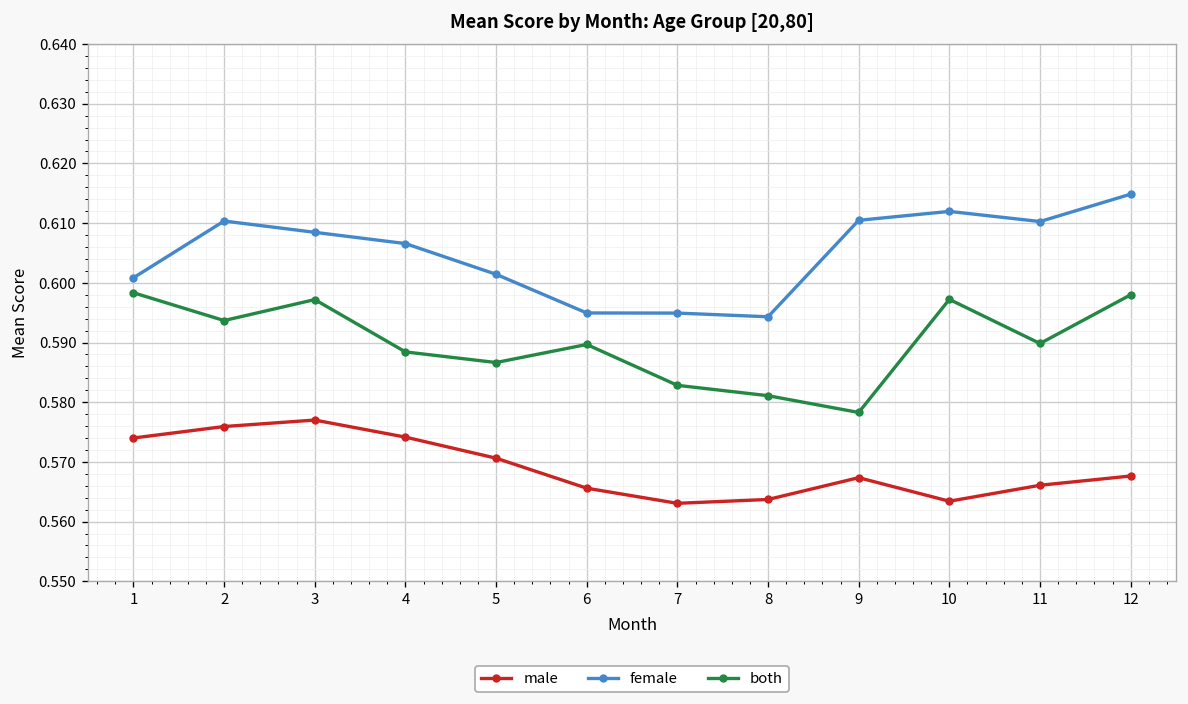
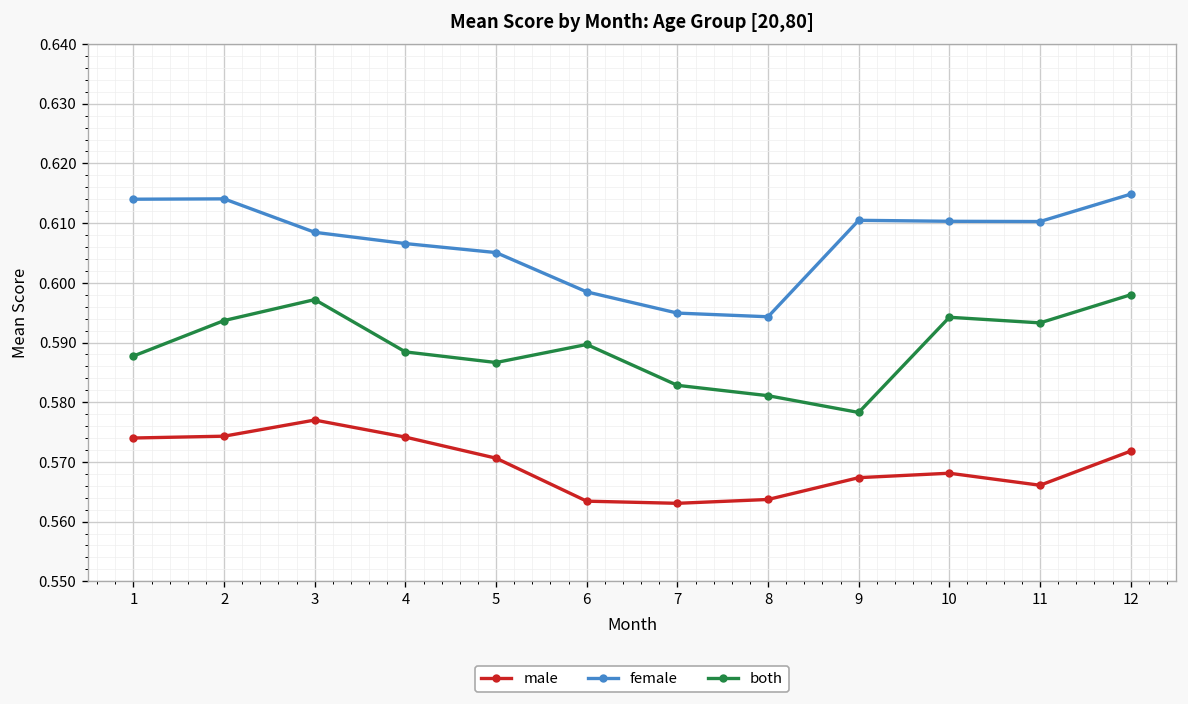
female, 1: 0.601 -> 0.614
both, 1: 0.598 -> 0.588
male, 2: 0.576 -> 0.574
female, 2: 0.610 -> 0.614
female, 5: 0.601 -> 0.605
male, 6: 0.566 -> 0.563
female, 6: 0.595 -> 0.598
male, 10: 0.563 -> 0.568
female, 10: 0.612 -> 0.610
both, 10: 0.597 -> 0.594
both, 11: 0.590 -> 0.593
male, 12: 0.568 -> 0.572
